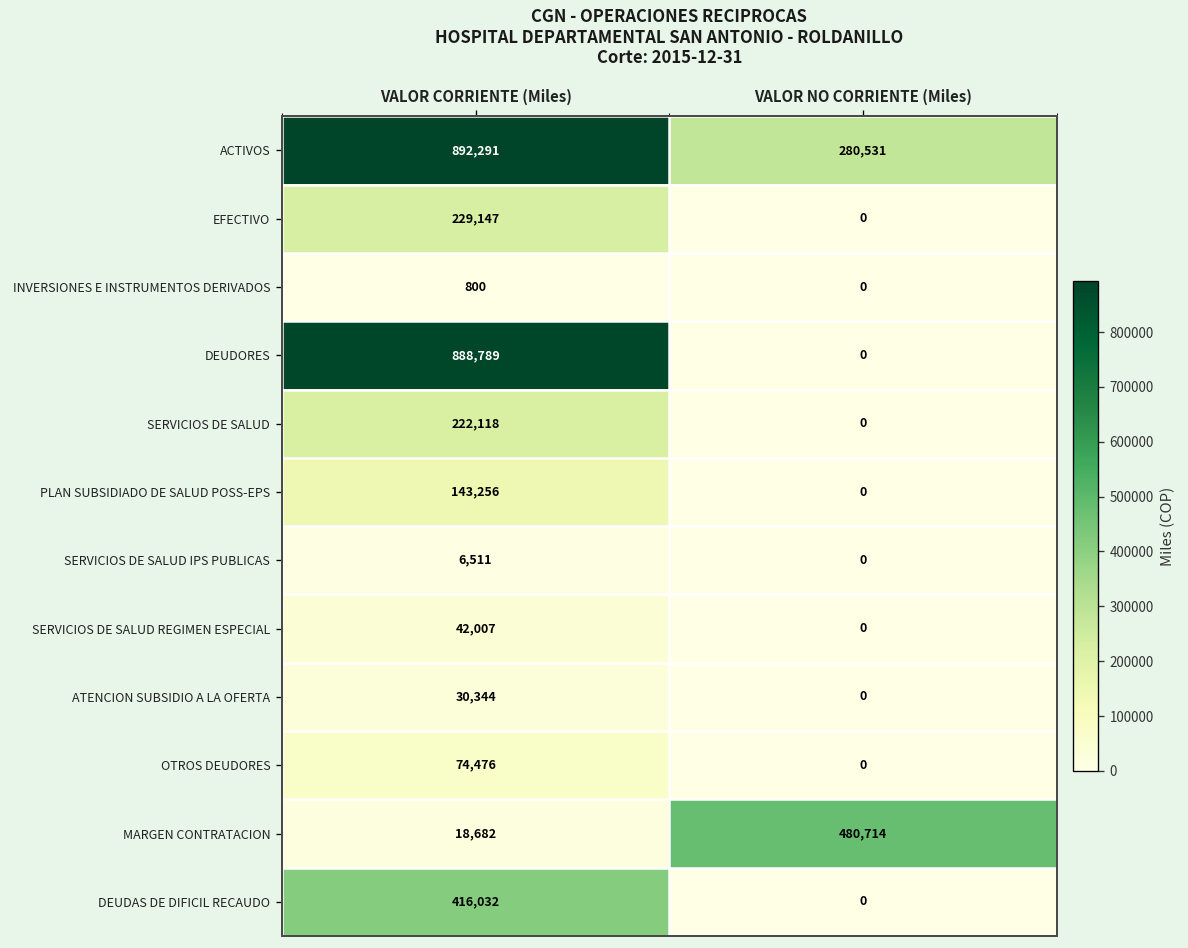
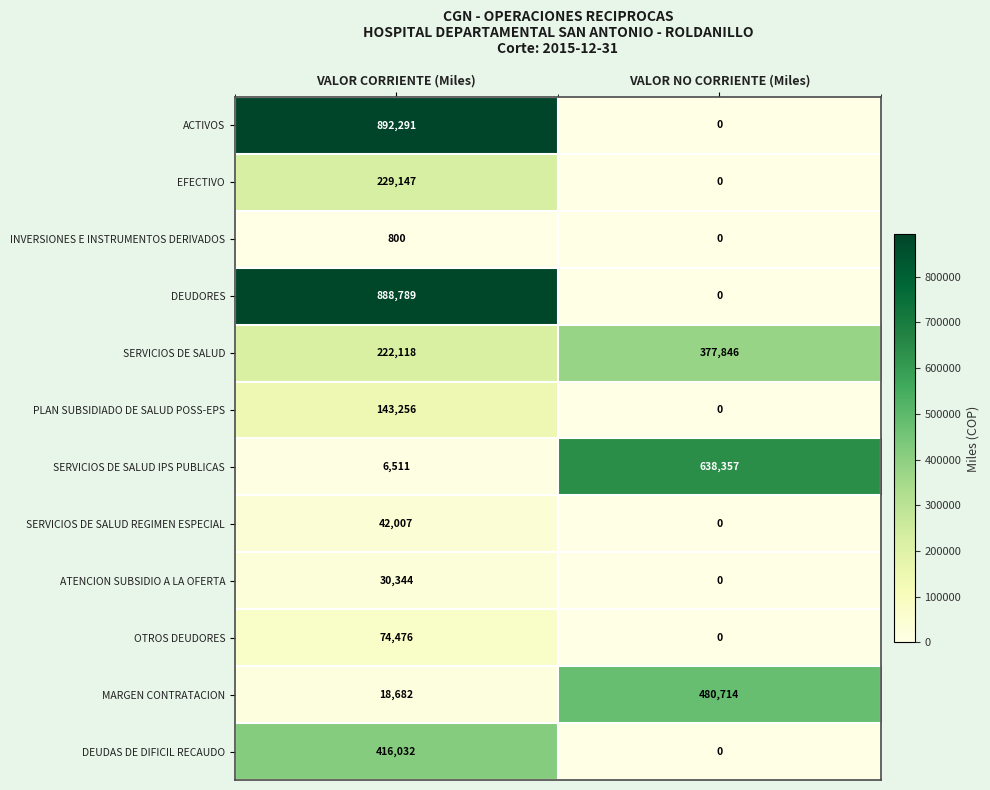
ACTIVOS, VALOR NO CORRIENTE (Miles): 280,531 -> 0
SERVICIOS DE SALUD, VALOR NO CORRIENTE (Miles): 0 -> 377,846
SERVICIOS DE SALUD IPS PUBLICAS, VALOR NO CORRIENTE (Miles): 0 -> 638,357
